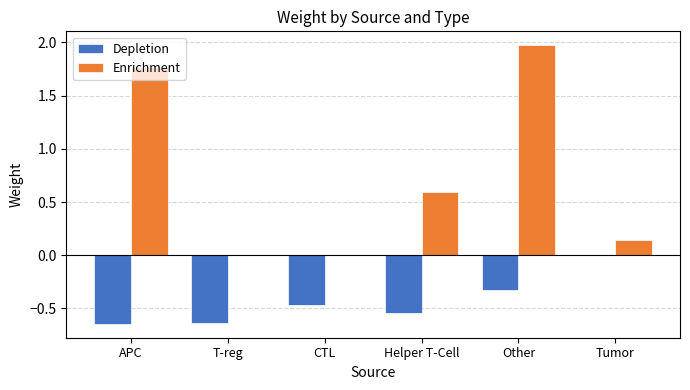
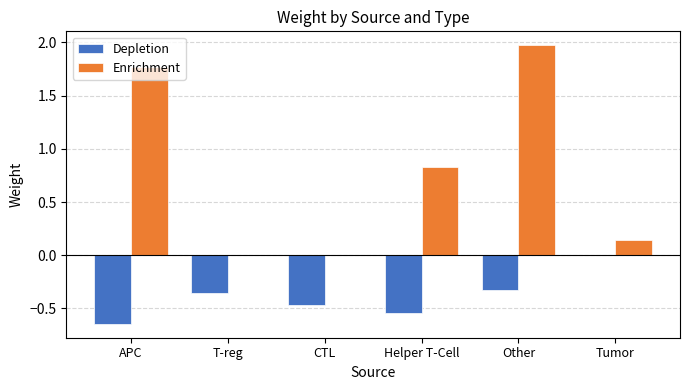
Depletion, T-reg: -0.63 -> -0.36
Enrichment, Helper T-Cell: 0.59 -> 0.83
